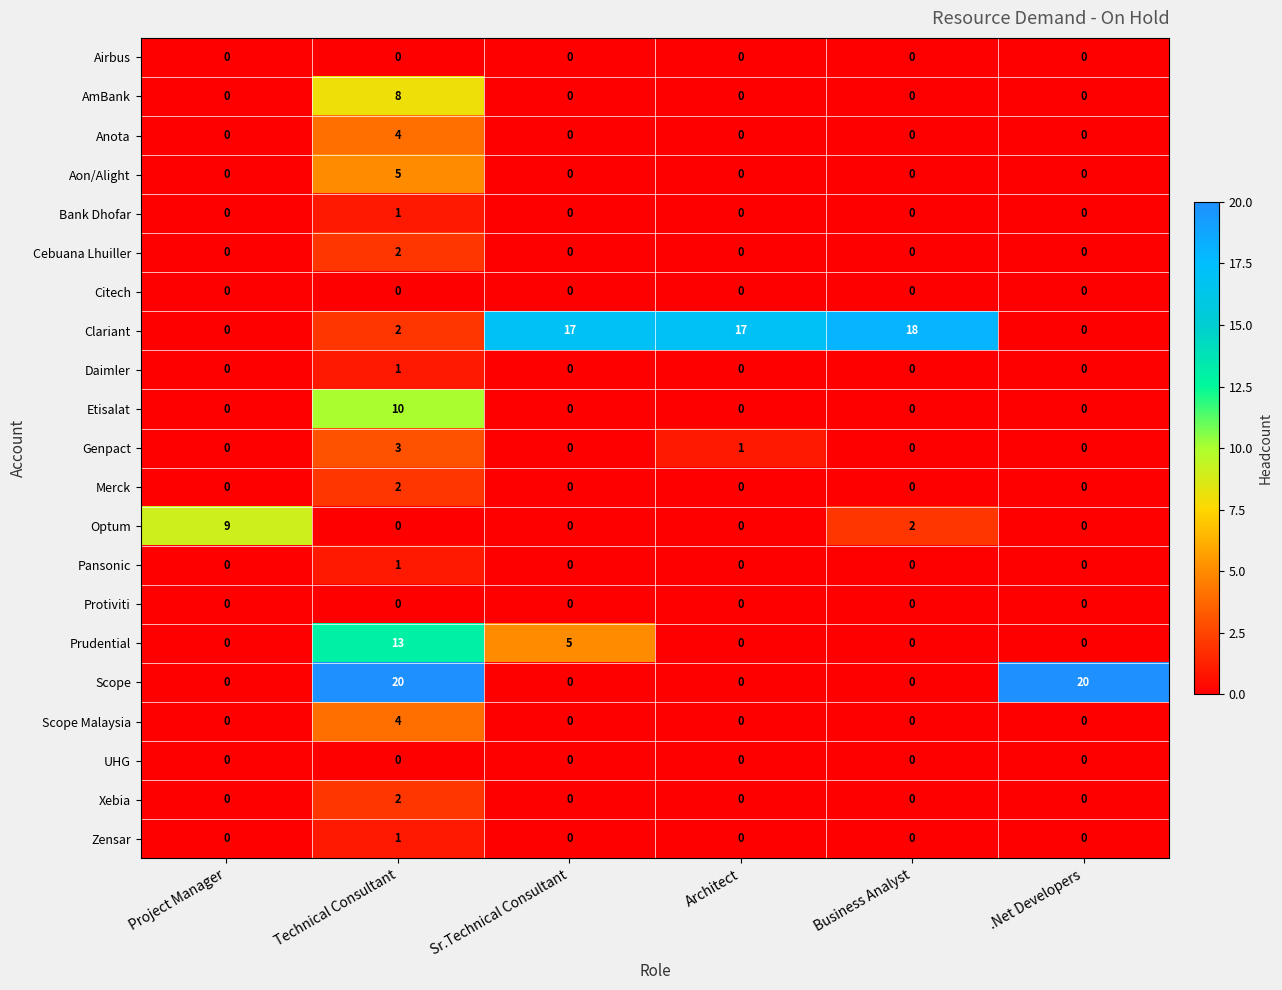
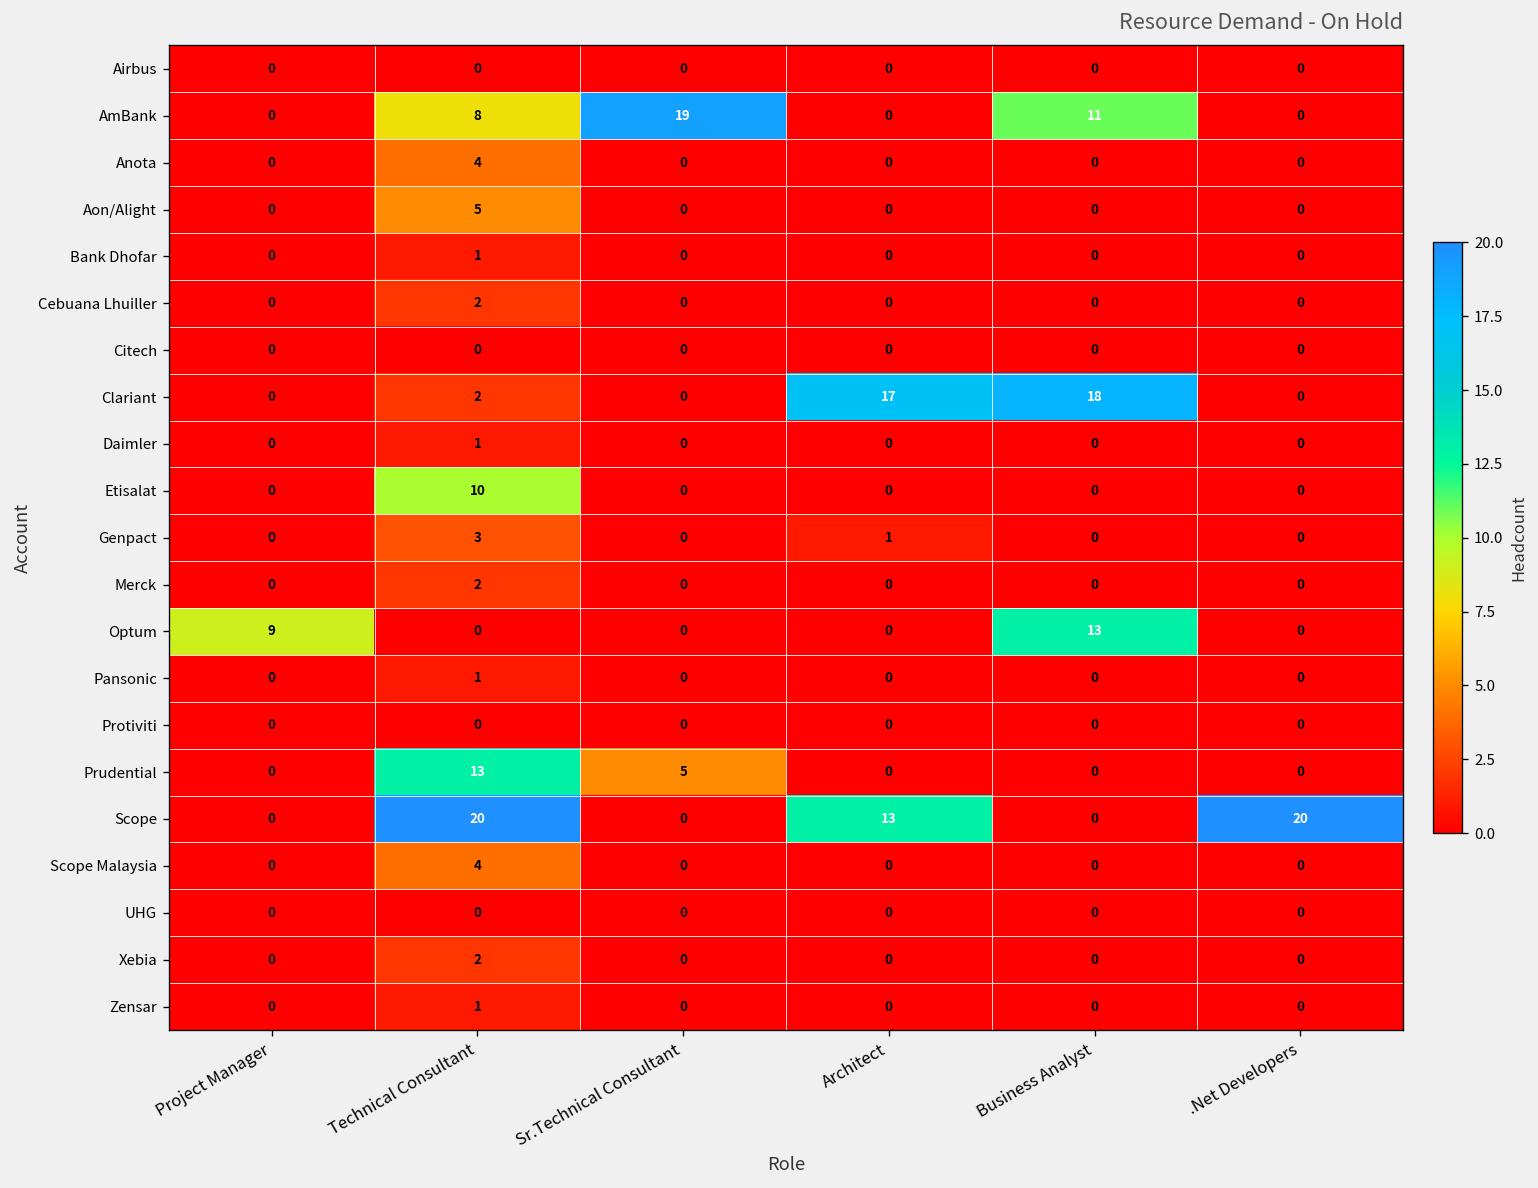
AmBank, Sr.Technical Consultant: 0 -> 19
AmBank, Business Analyst: 0 -> 11
Clariant, Sr.Technical Consultant: 17 -> 0
Optum, Business Analyst: 2 -> 13
Scope, Architect: 0 -> 13
